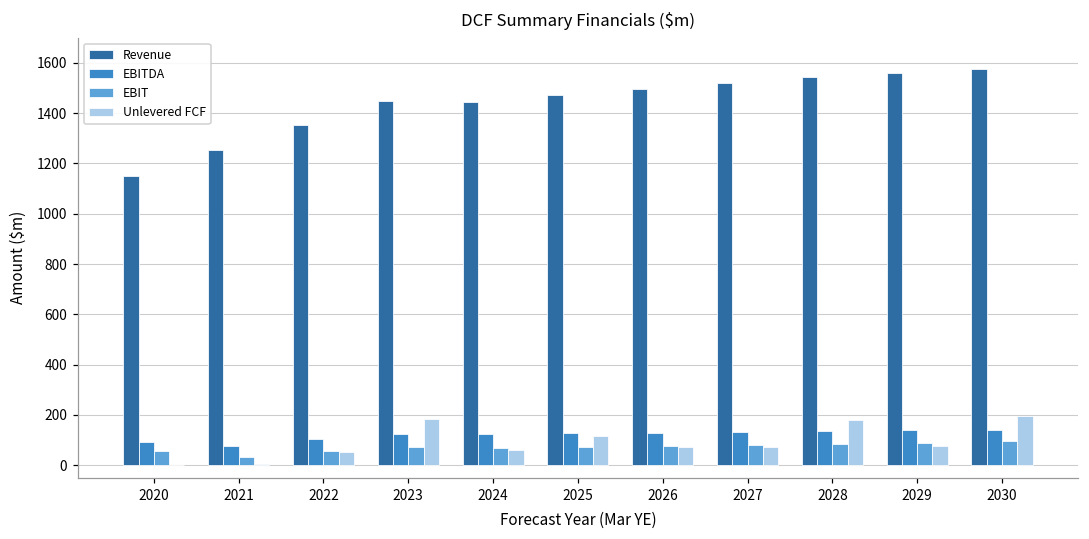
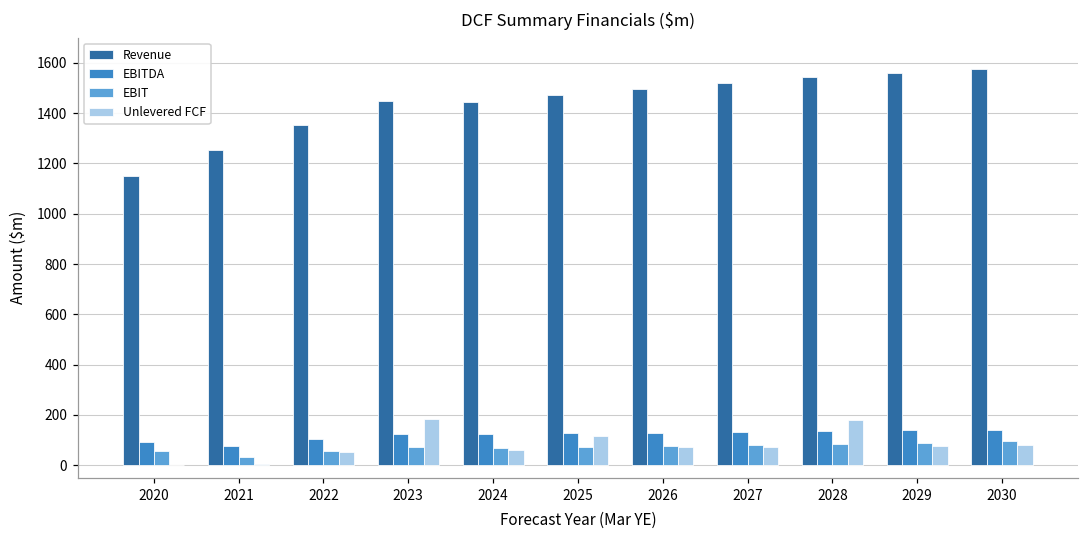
Unlevered FCF, 2030: 200 -> 80
